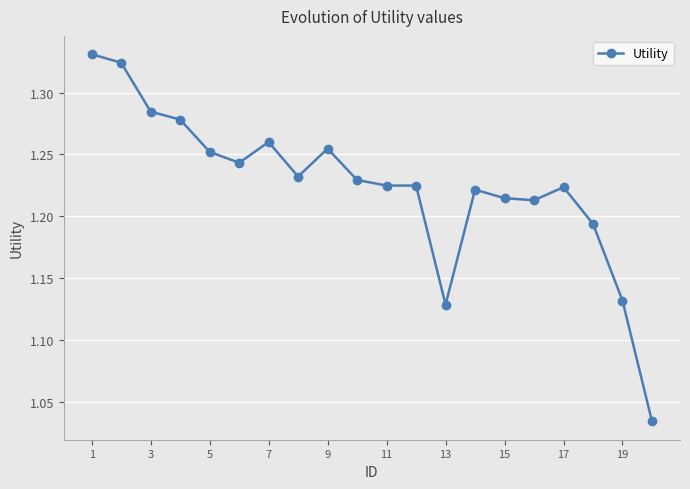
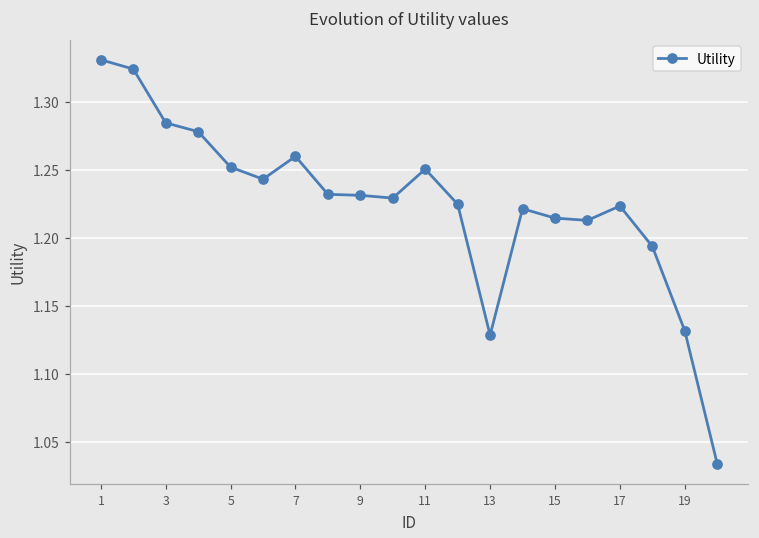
9: 1.255 -> 1.231
11: 1.225 -> 1.251
